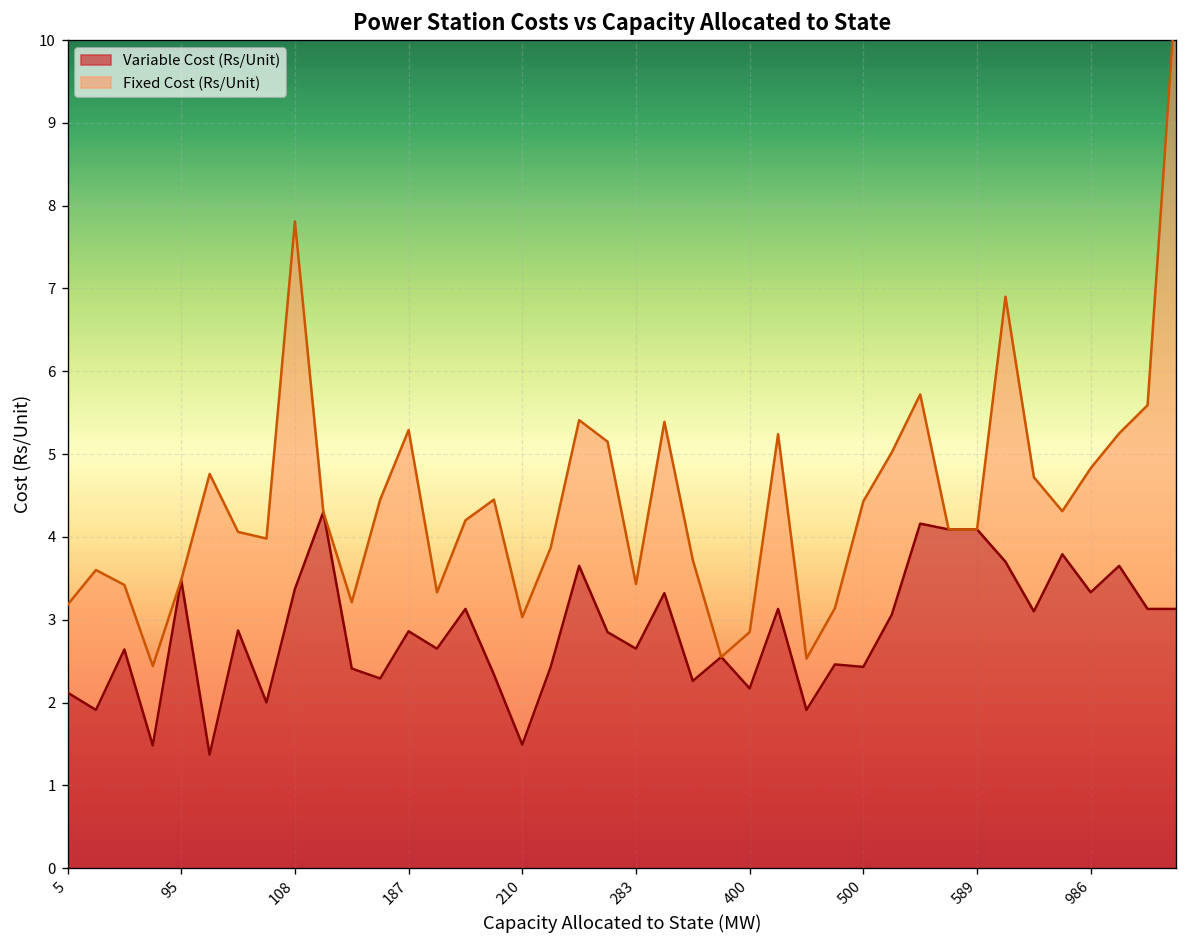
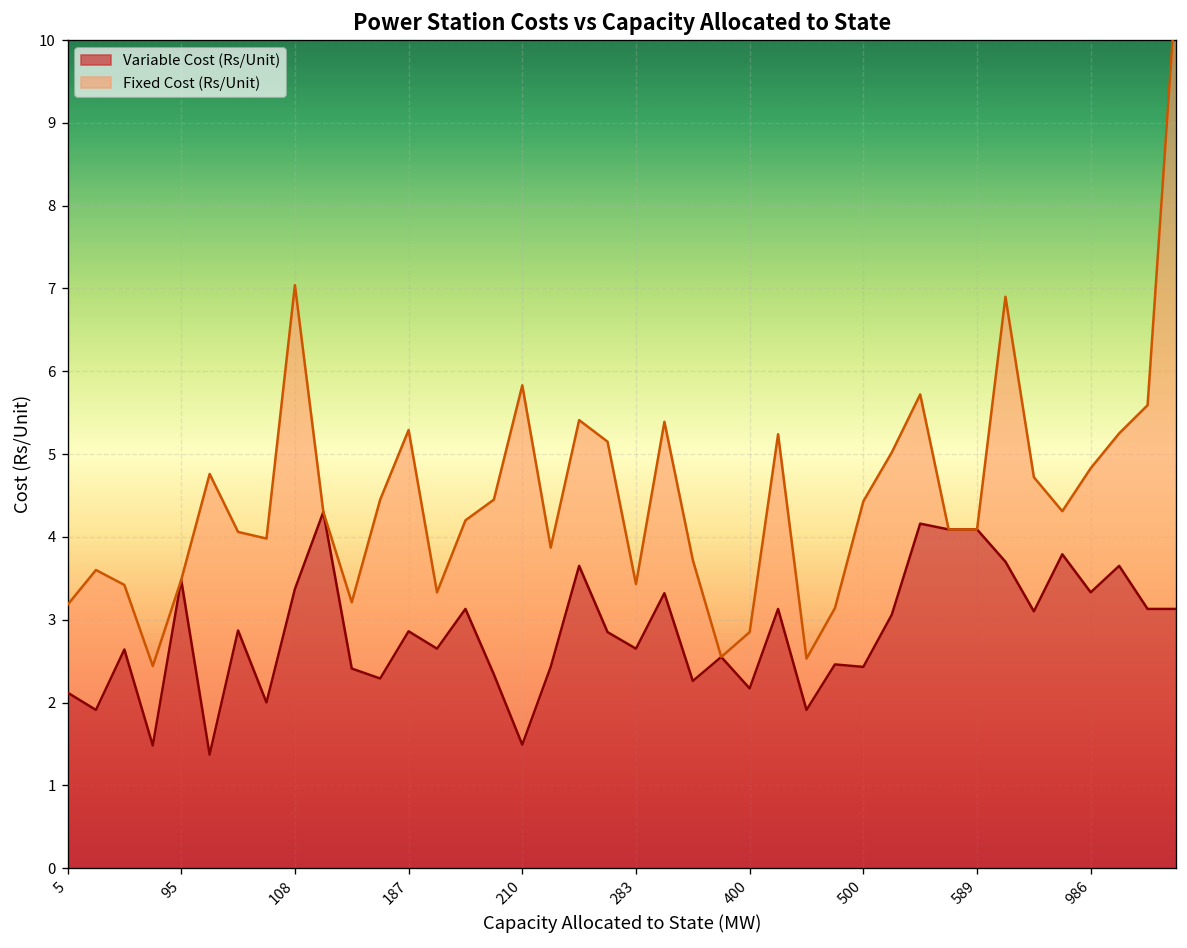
Fixed Cost (Rs/Unit), 108: 4.4 -> 3.7
Fixed Cost (Rs/Unit), 210: 1.5 -> 4.3
